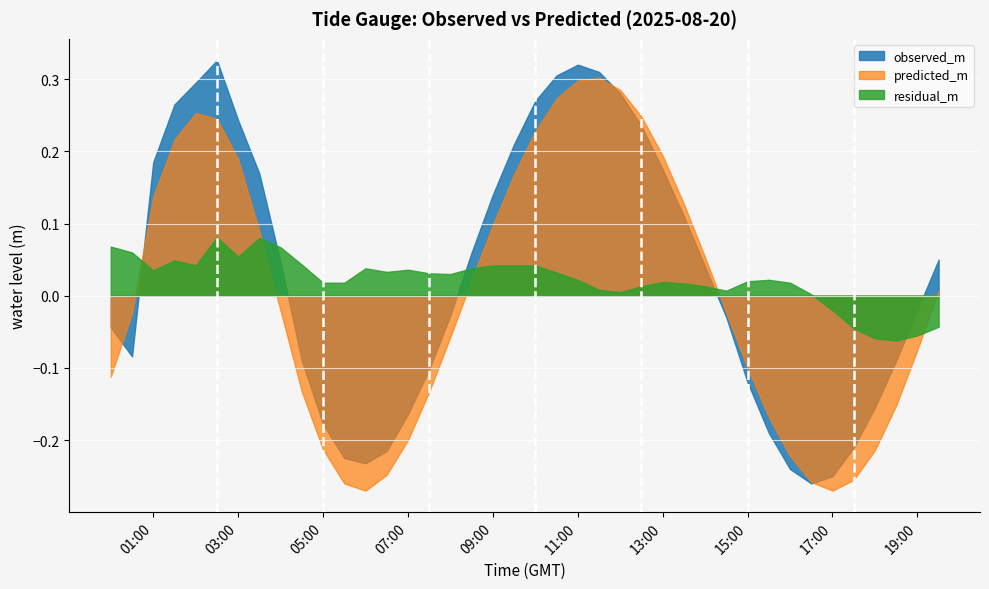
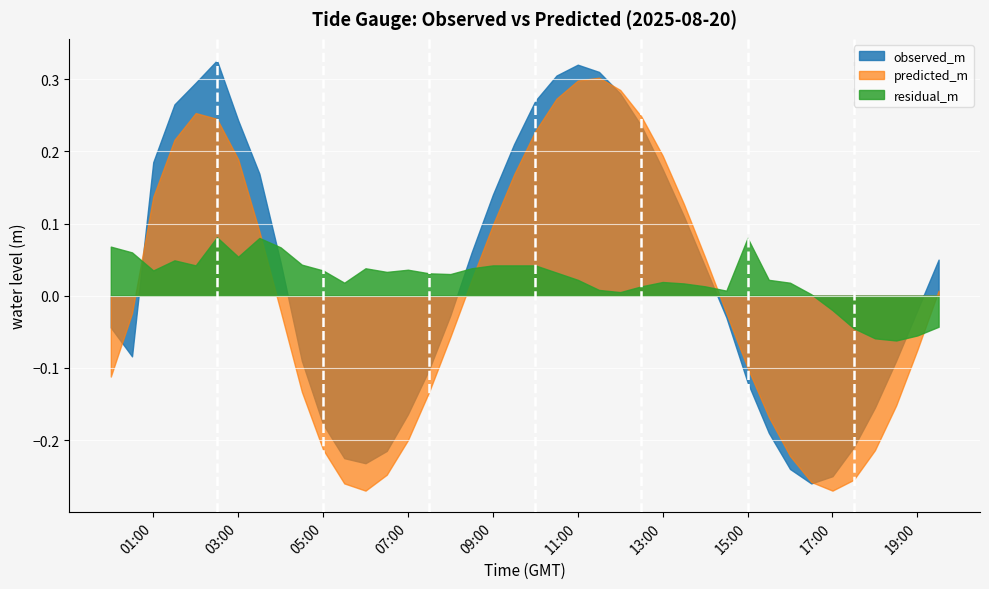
residual_m, 05:00: 0.02 -> 0.04
residual_m, 15:00: 0.02 -> 0.08
